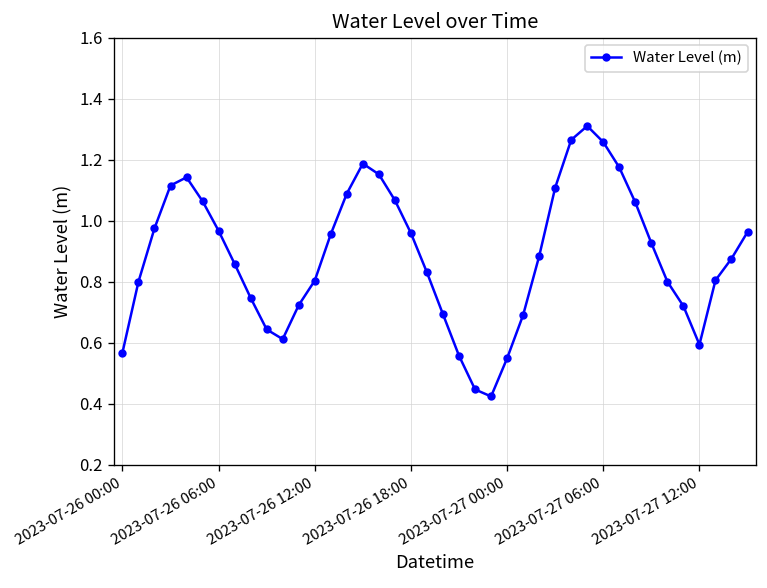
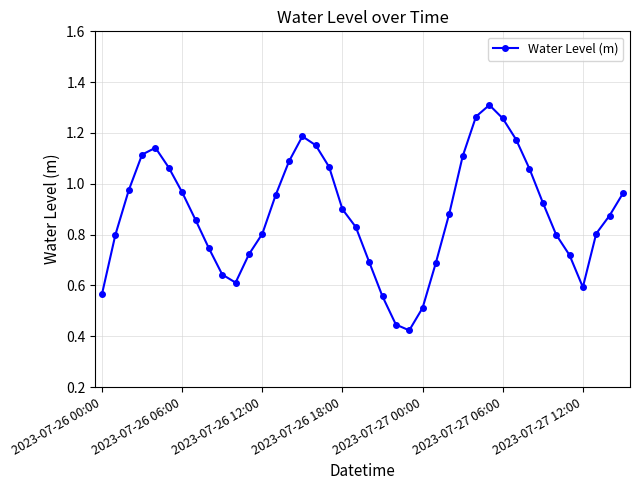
2023-07-26 18:00: 0.96 -> 0.90
2023-07-27 00:00: 0.55 -> 0.51
